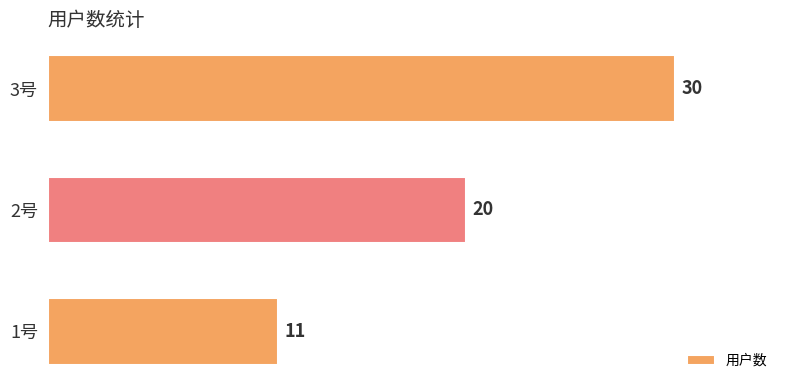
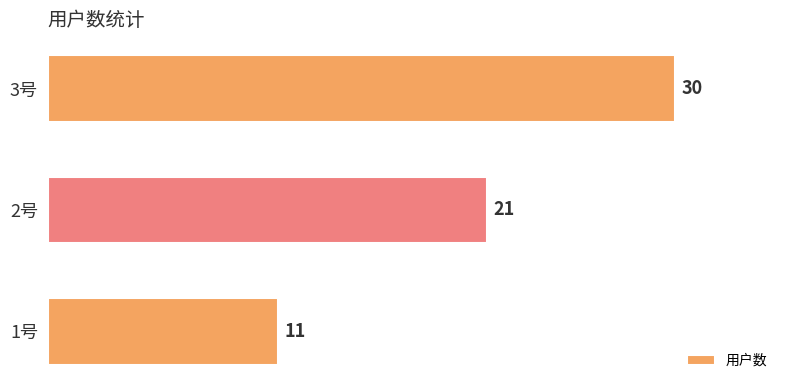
2号: 20 -> 21
